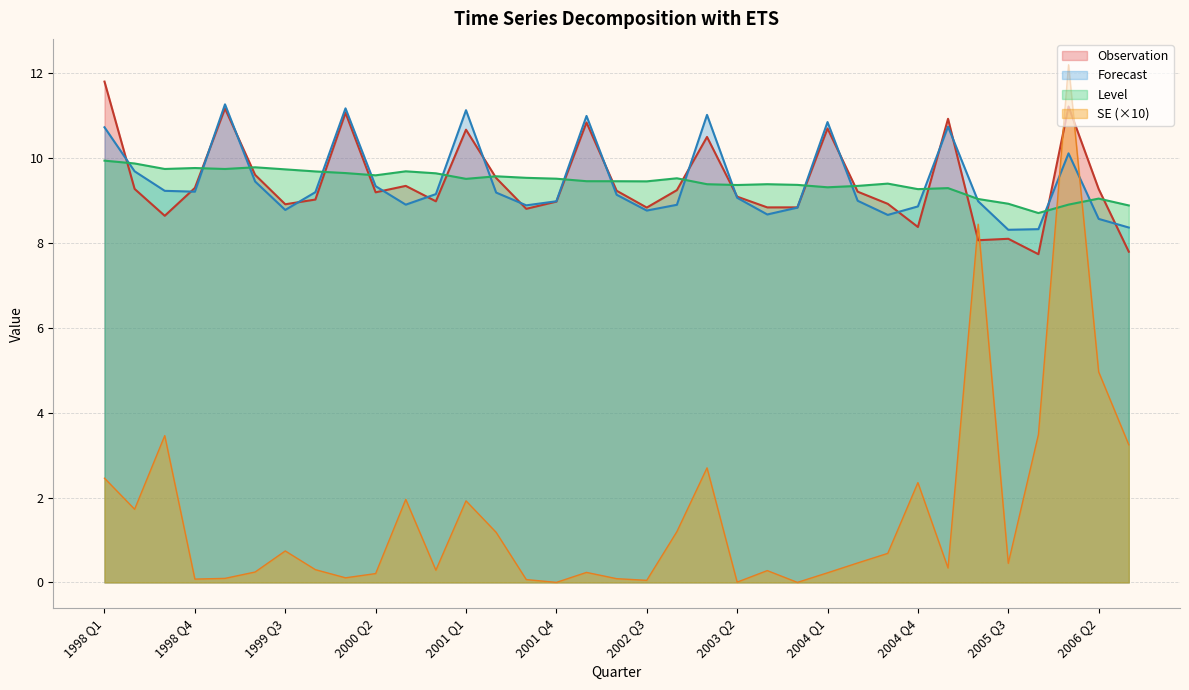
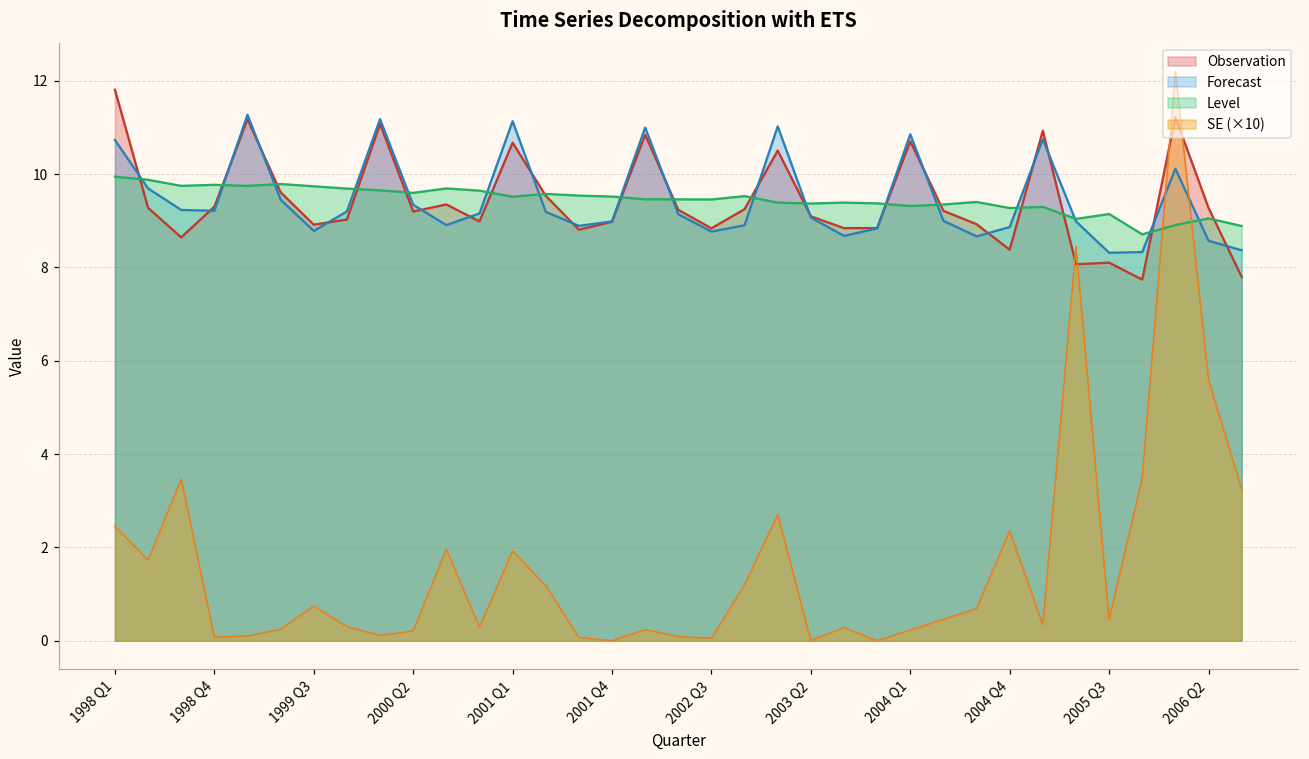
Level, 2005 Q3: 8.9 -> 9.1
SE (×10), 2006 Q2: 5.0 -> 5.6
